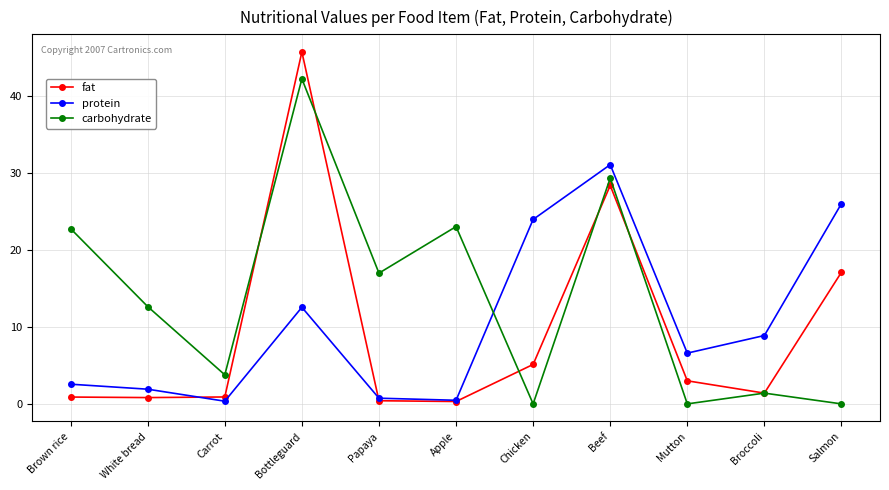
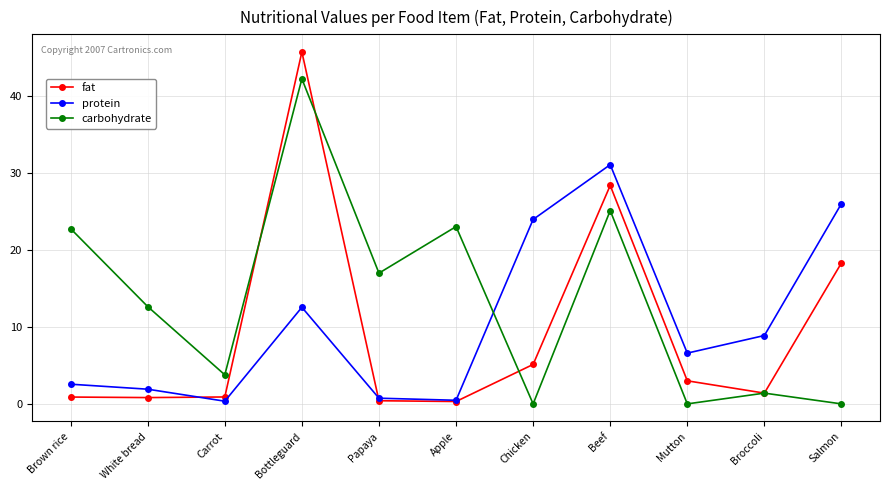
carbohydrate, Beef: 29 -> 25
fat, Salmon: 17 -> 18
